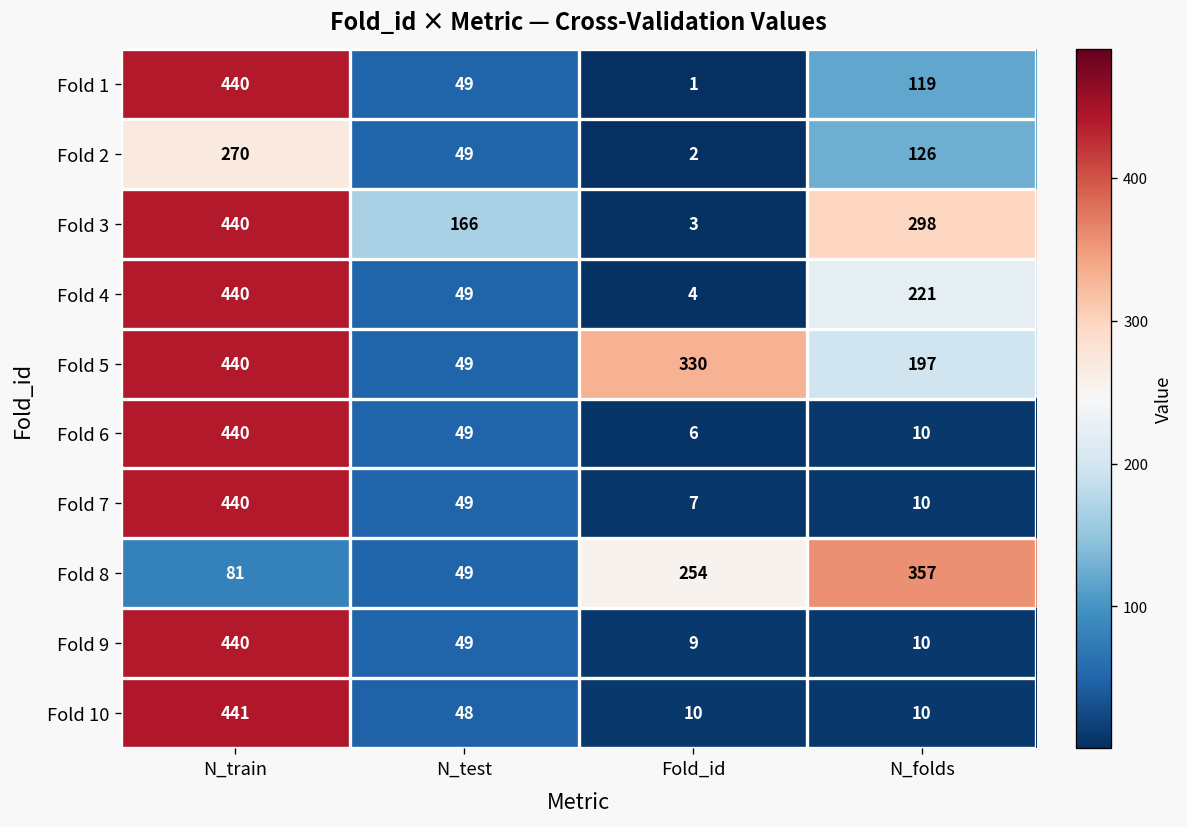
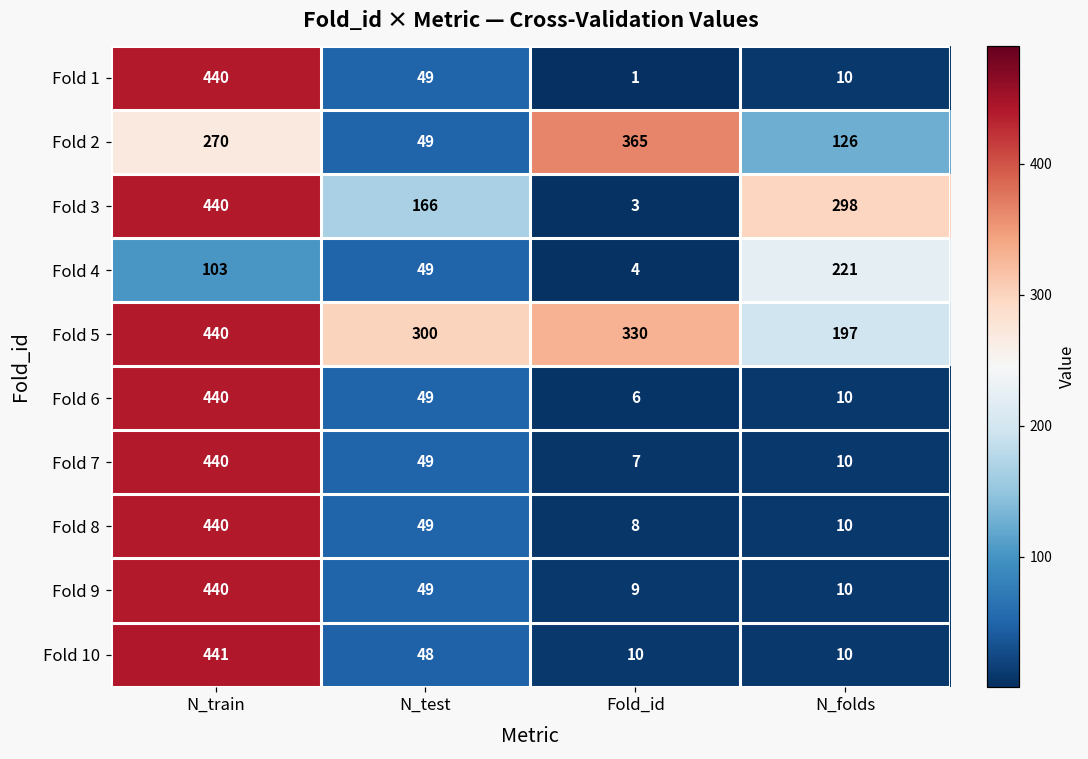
Fold 1, N_folds: 119 -> 10
Fold 2, Fold_id: 2 -> 365
Fold 4, N_train: 440 -> 103
Fold 5, N_test: 49 -> 300
Fold 8, N_train: 81 -> 440
Fold 8, Fold_id: 254 -> 8
Fold 8, N_folds: 357 -> 10
